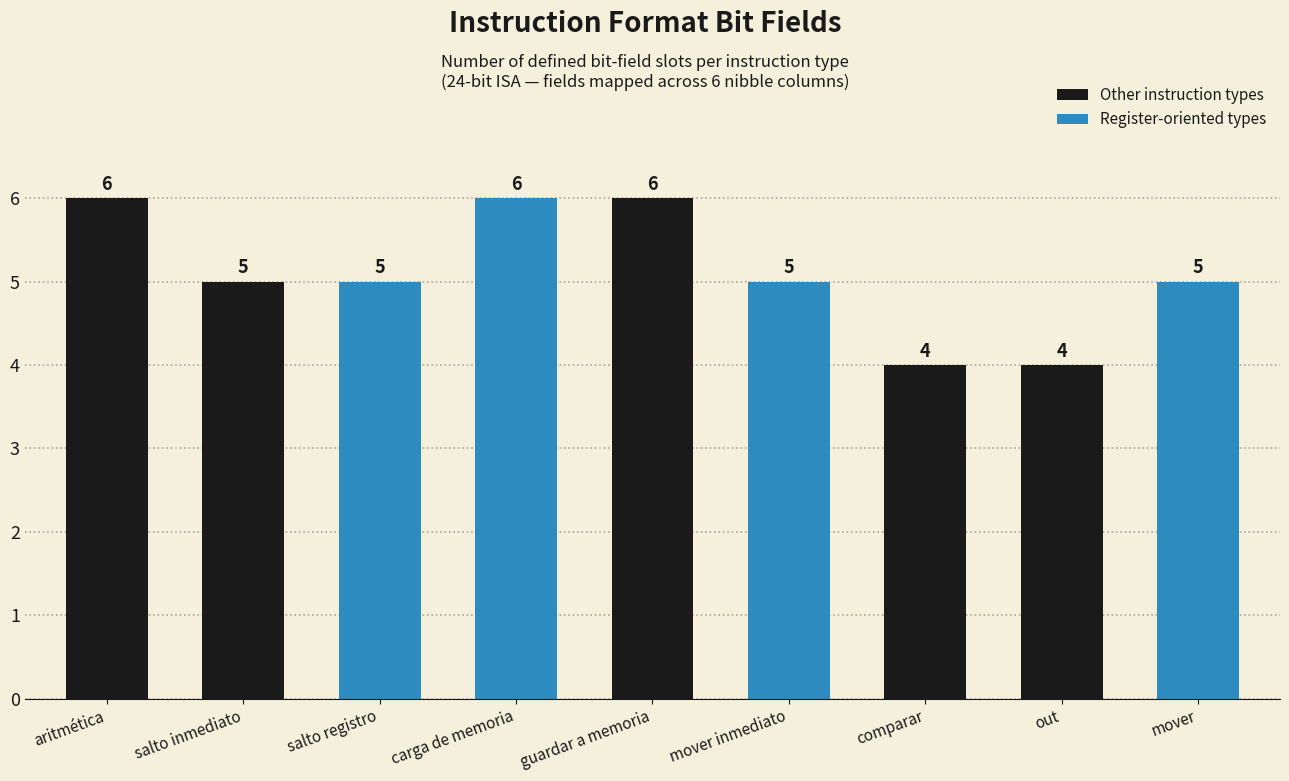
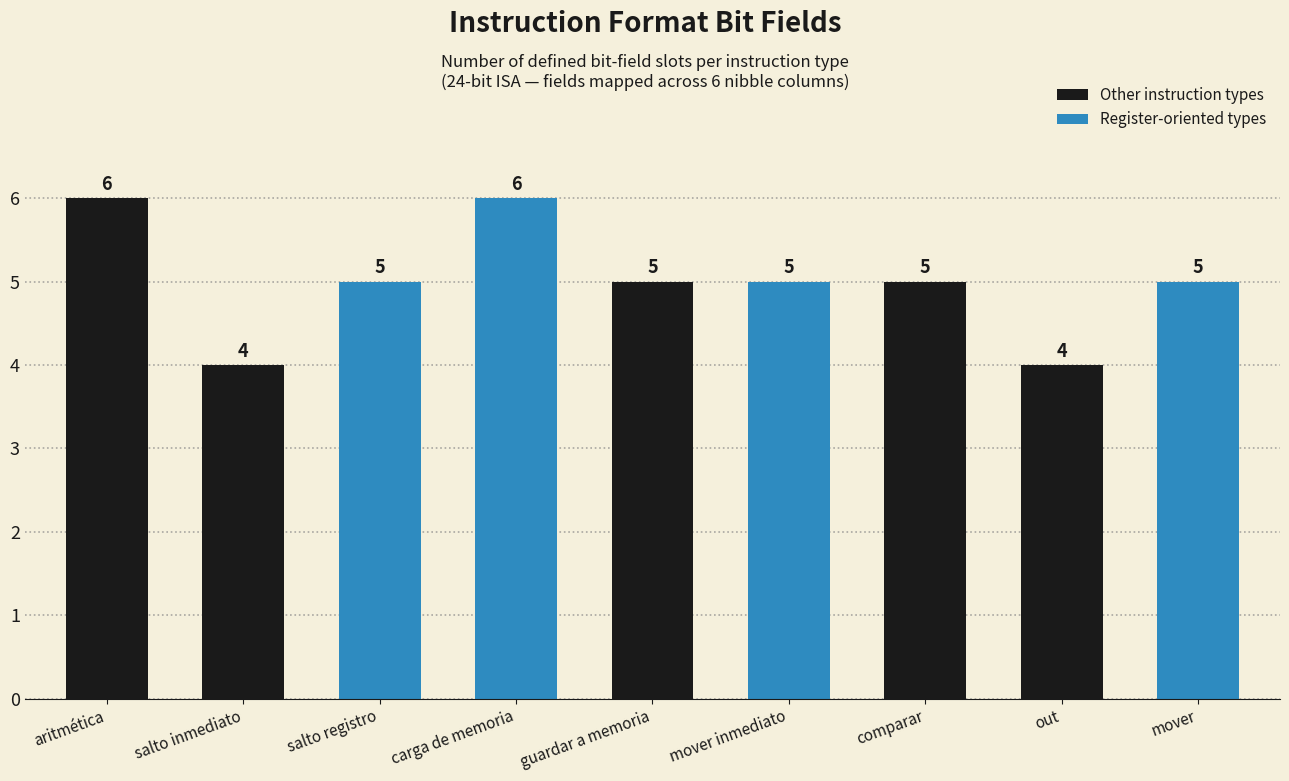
salto inmediato: 5 -> 4
guardar a memoria: 6 -> 5
comparar: 4 -> 5
